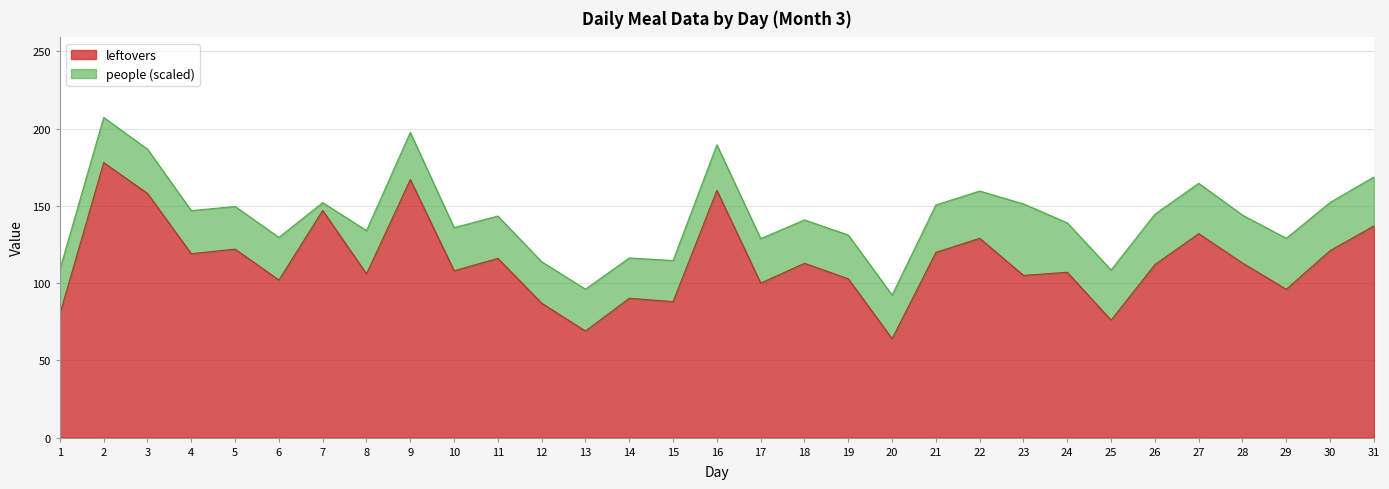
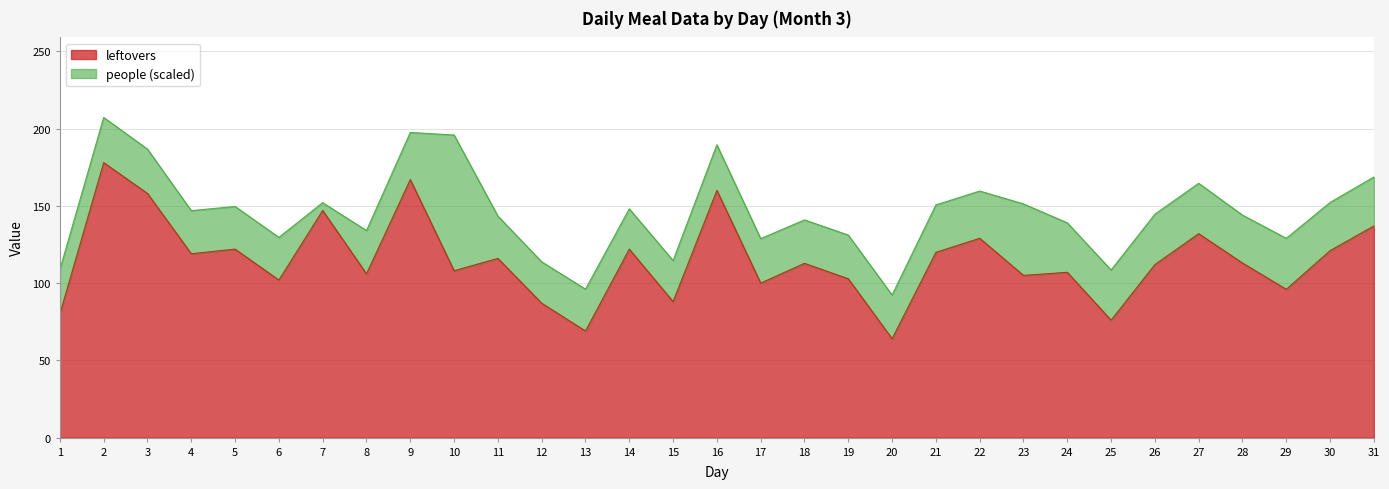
people (scaled), 10: 28 -> 88
leftovers, 14: 90 -> 122
